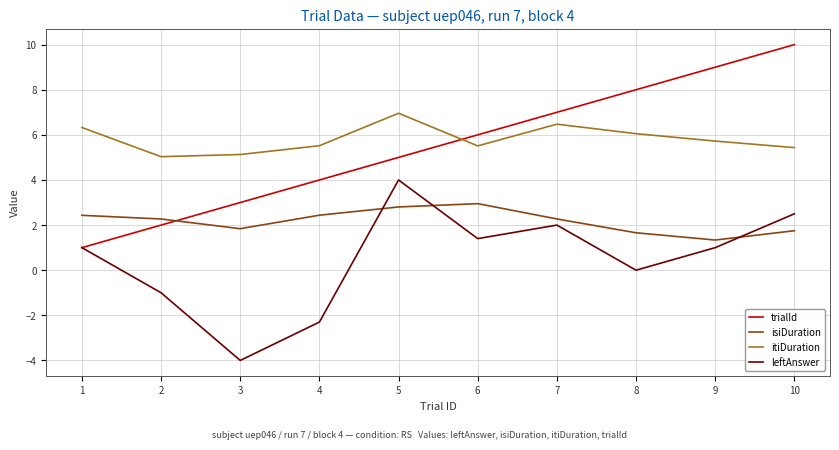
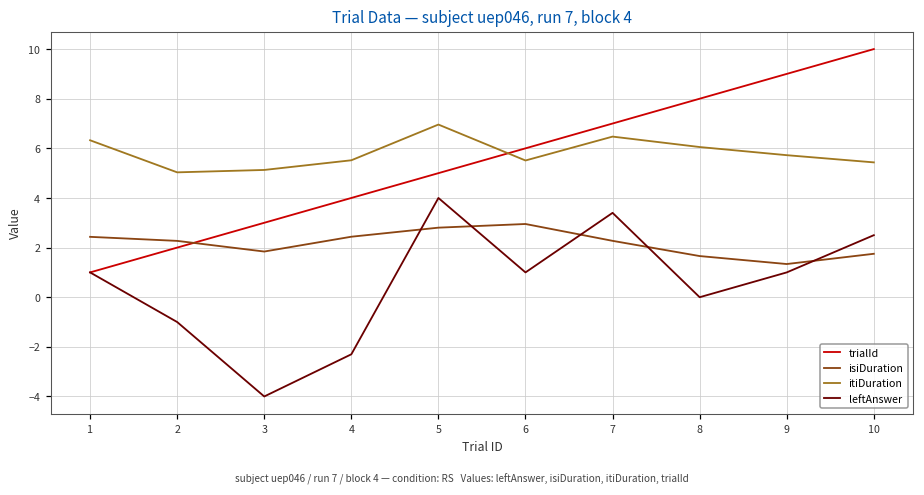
leftAnswer, 6: 1.4 -> 1.0
leftAnswer, 7: 2.0 -> 3.4
